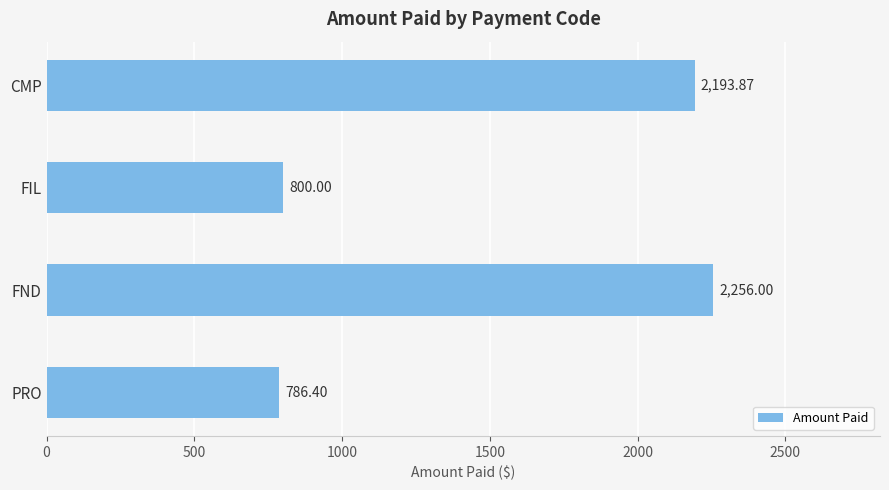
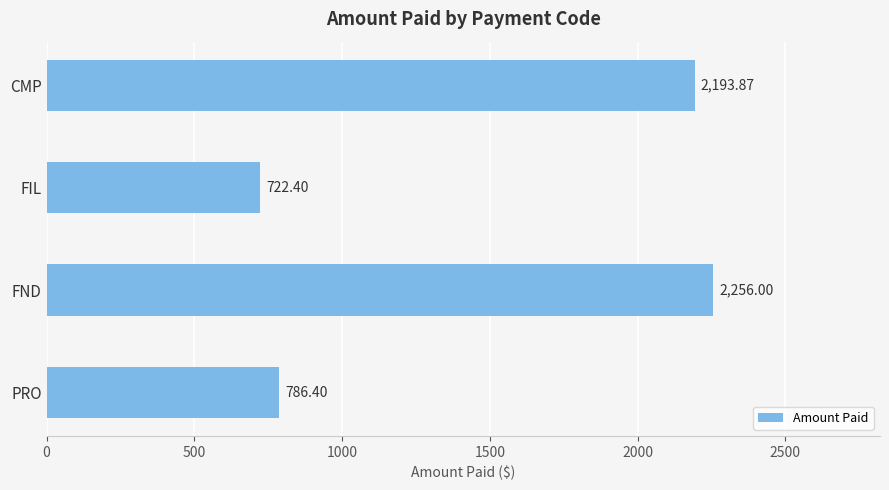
FIL: 800.00 -> 722.40
